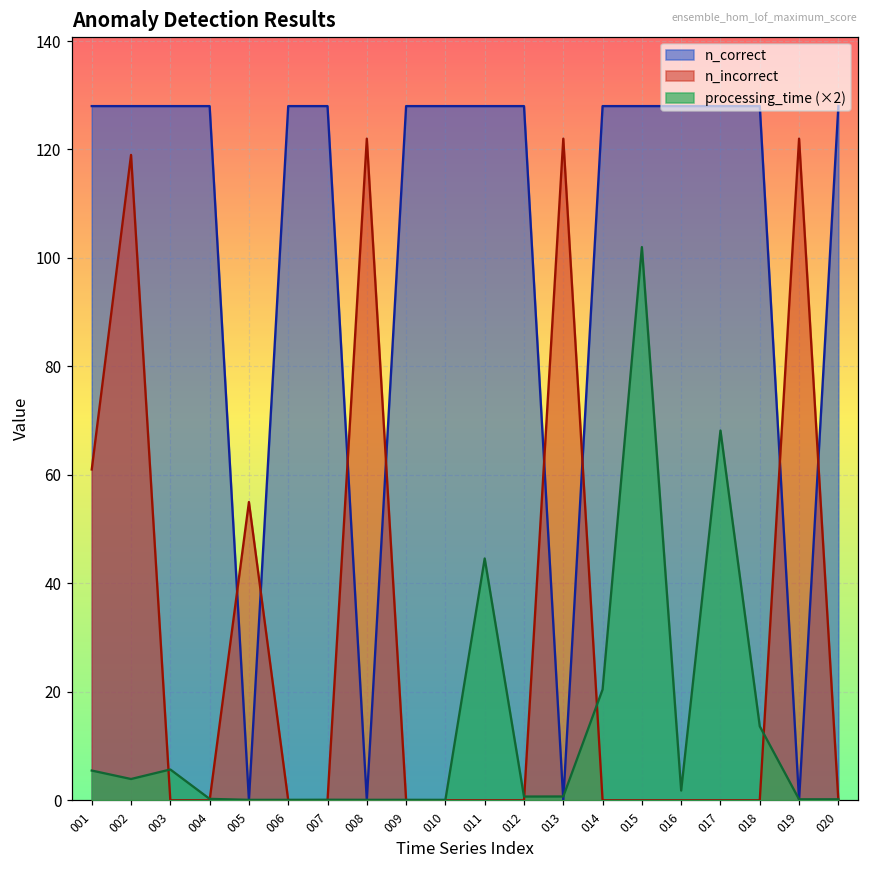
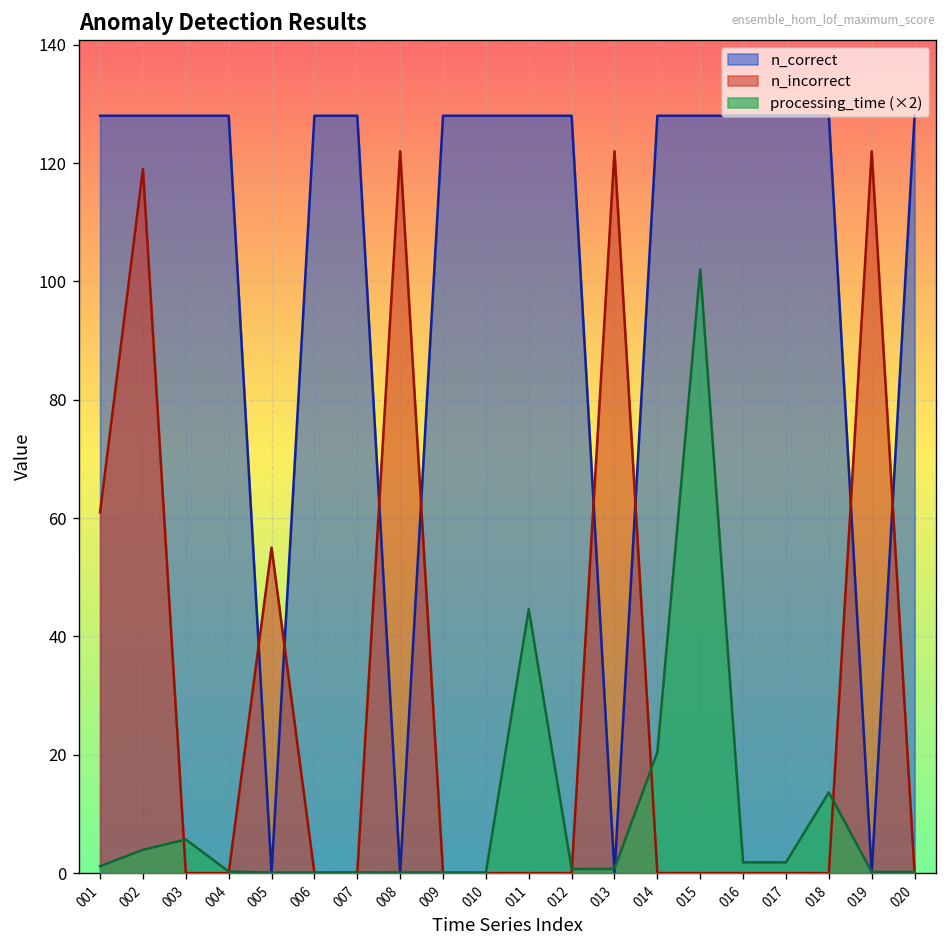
processing_time (×2), 001: 5 -> 1
processing_time (×2), 017: 68 -> 2
